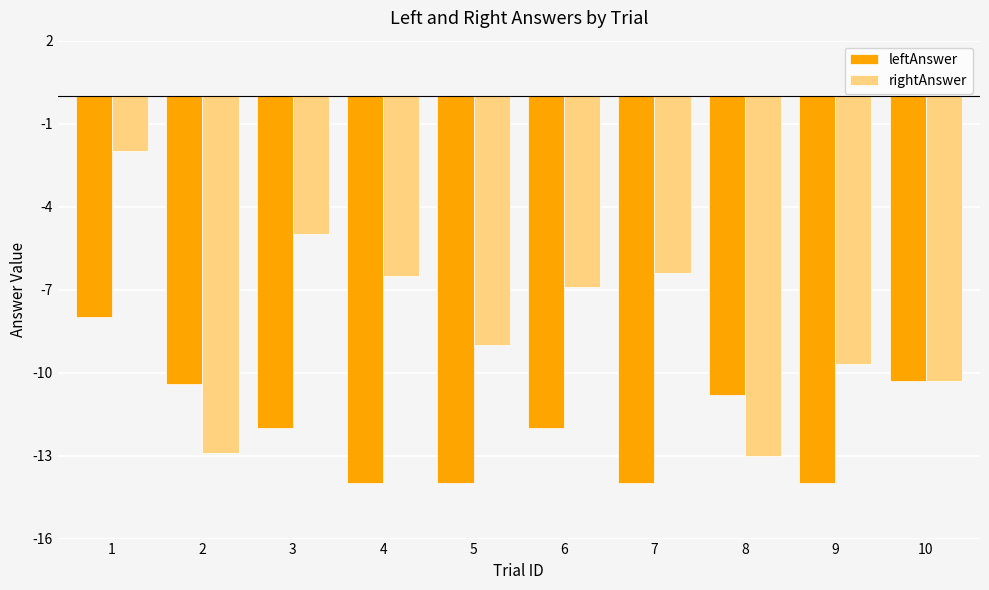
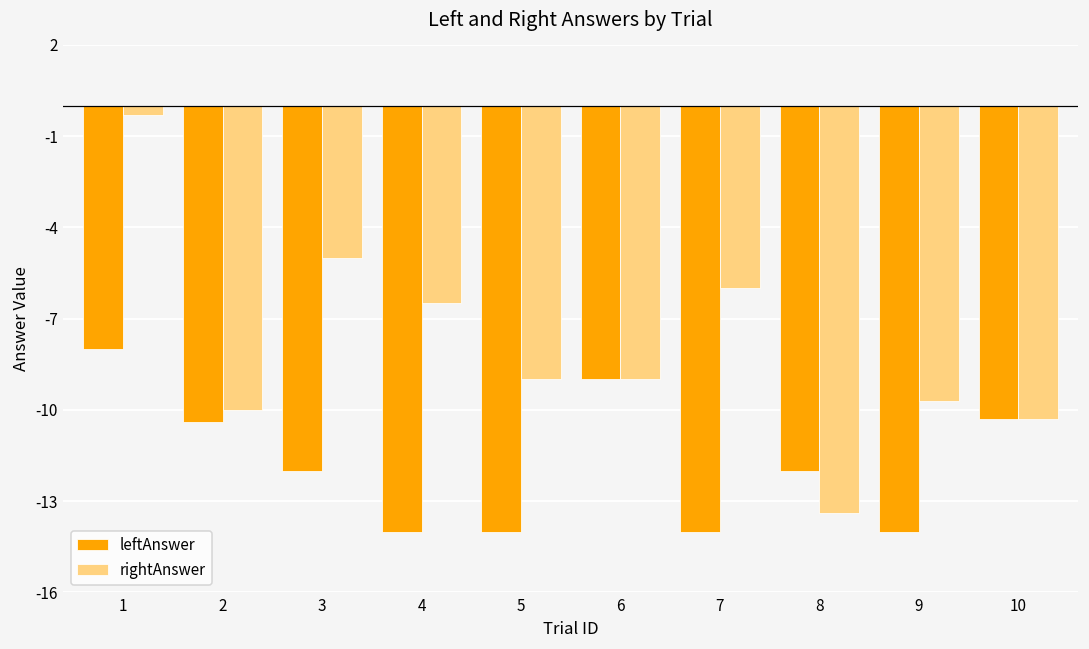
rightAnswer, 1: -2.0 -> -0.3
rightAnswer, 2: -12.9 -> -10.0
leftAnswer, 6: -12 -> -9
rightAnswer, 6: -6.9 -> -9.0
rightAnswer, 7: -6.4 -> -6.0
leftAnswer, 8: -10.8 -> -12.0
rightAnswer, 8: -13.0 -> -13.4
